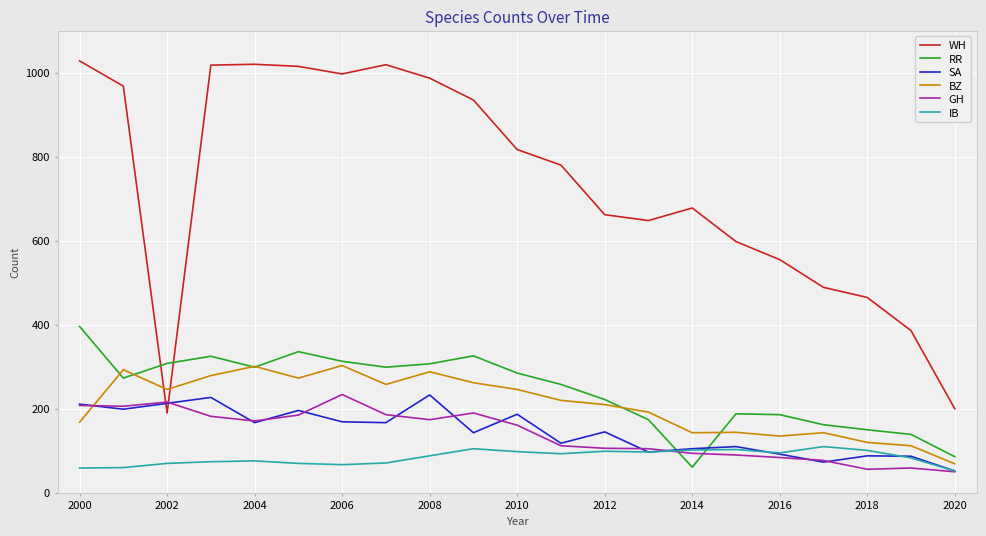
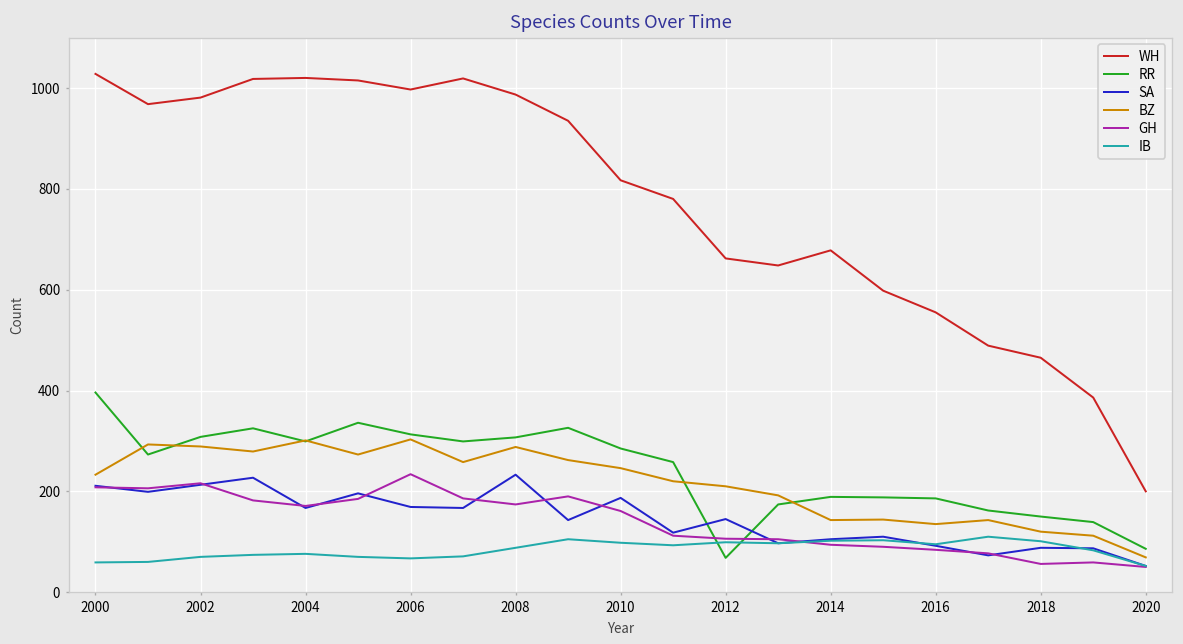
BZ, 2000: 170 -> 230
WH, 2002: 190 -> 980
BZ, 2002: 250 -> 290
RR, 2012: 220 -> 70
RR, 2014: 60 -> 190
